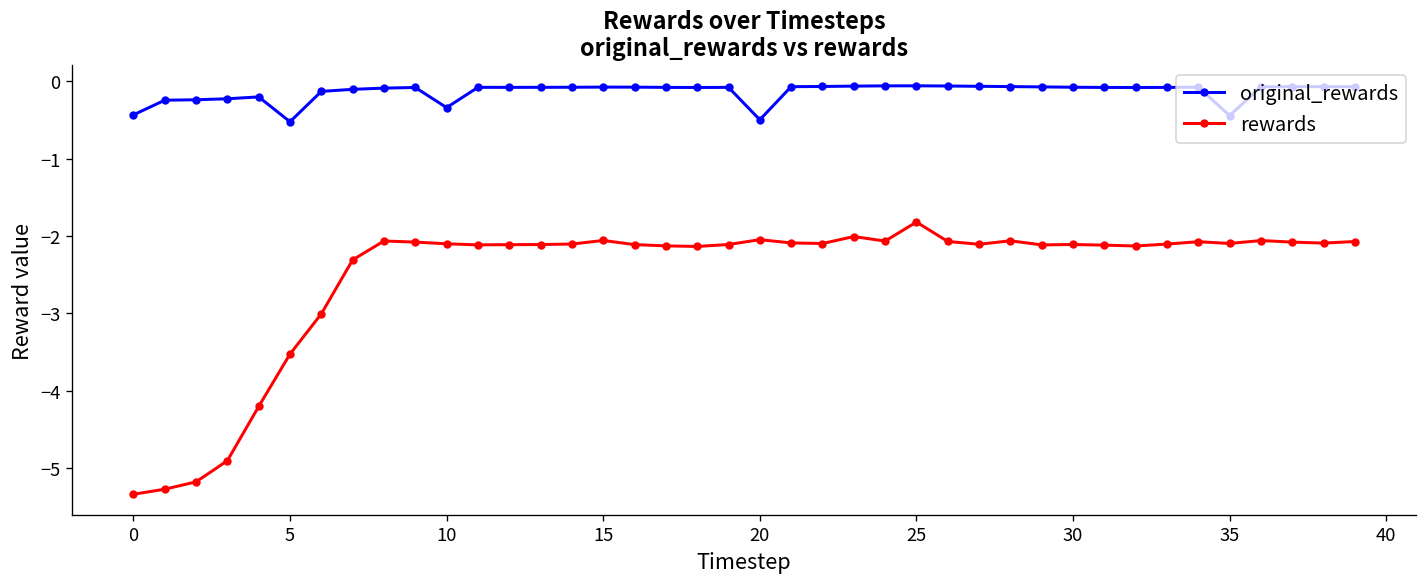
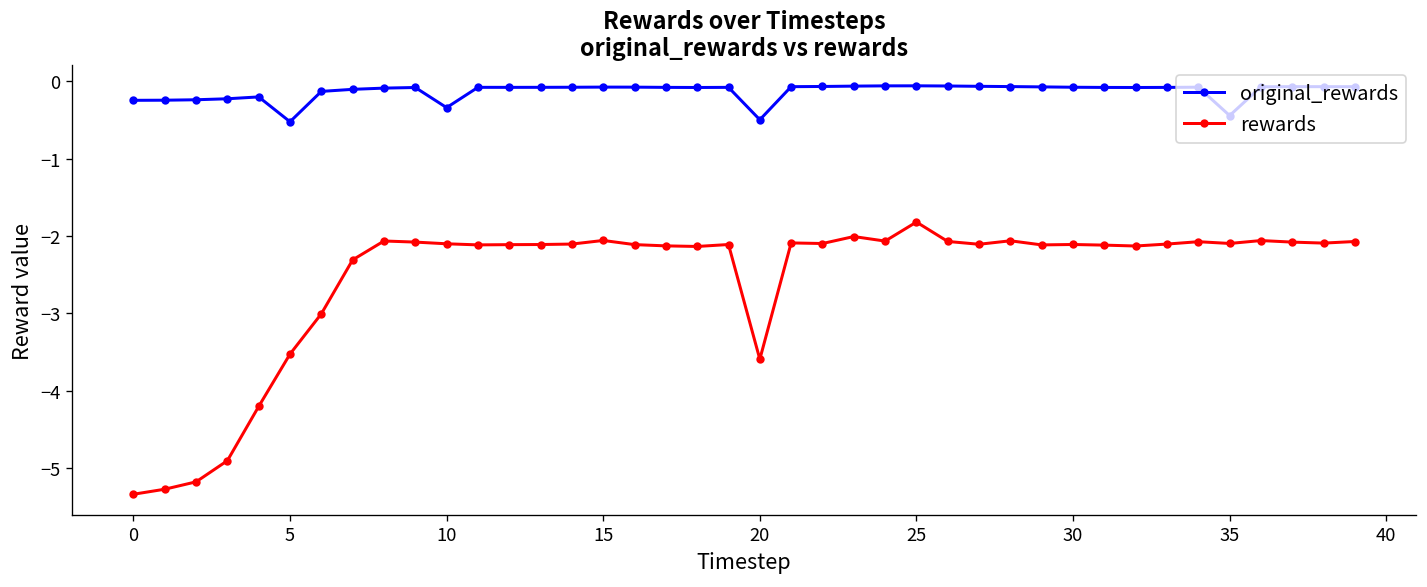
original_rewards, 0: -0.4 -> -0.2
rewards, 20: -2.0 -> -3.6
